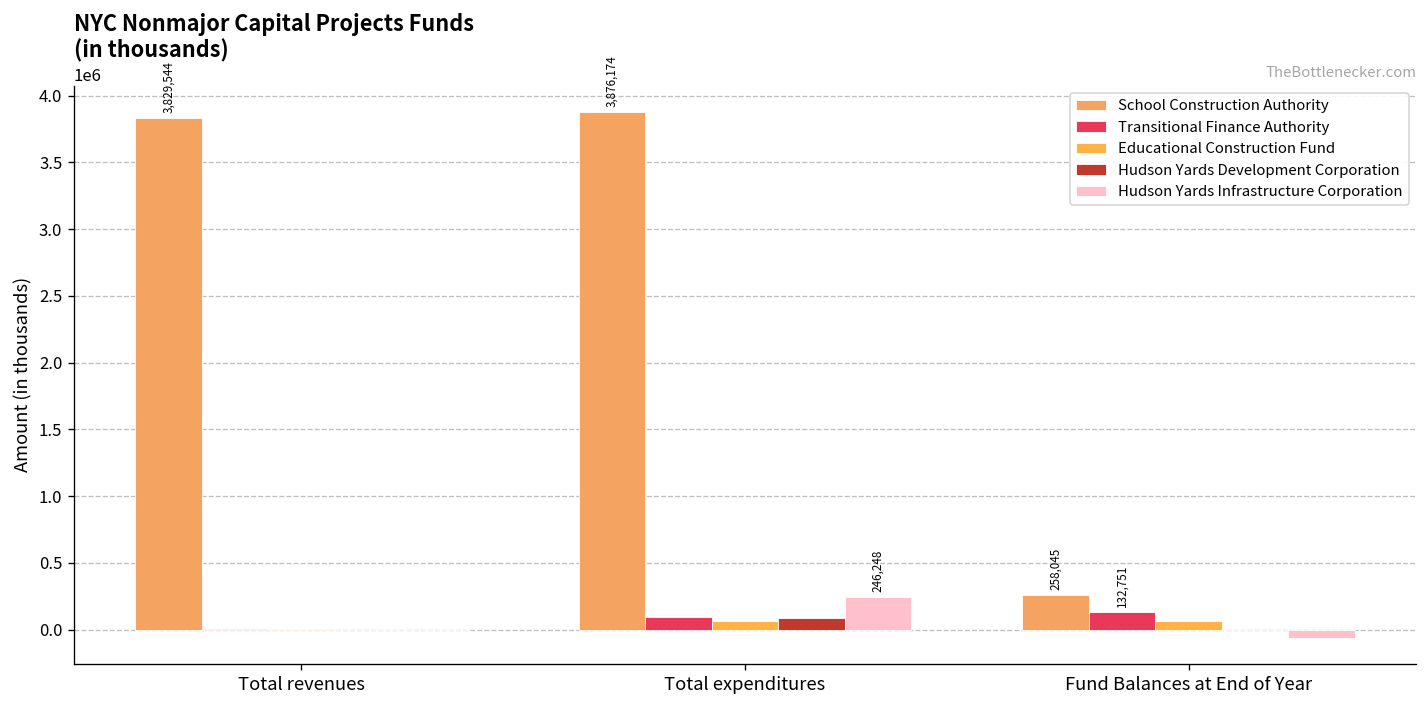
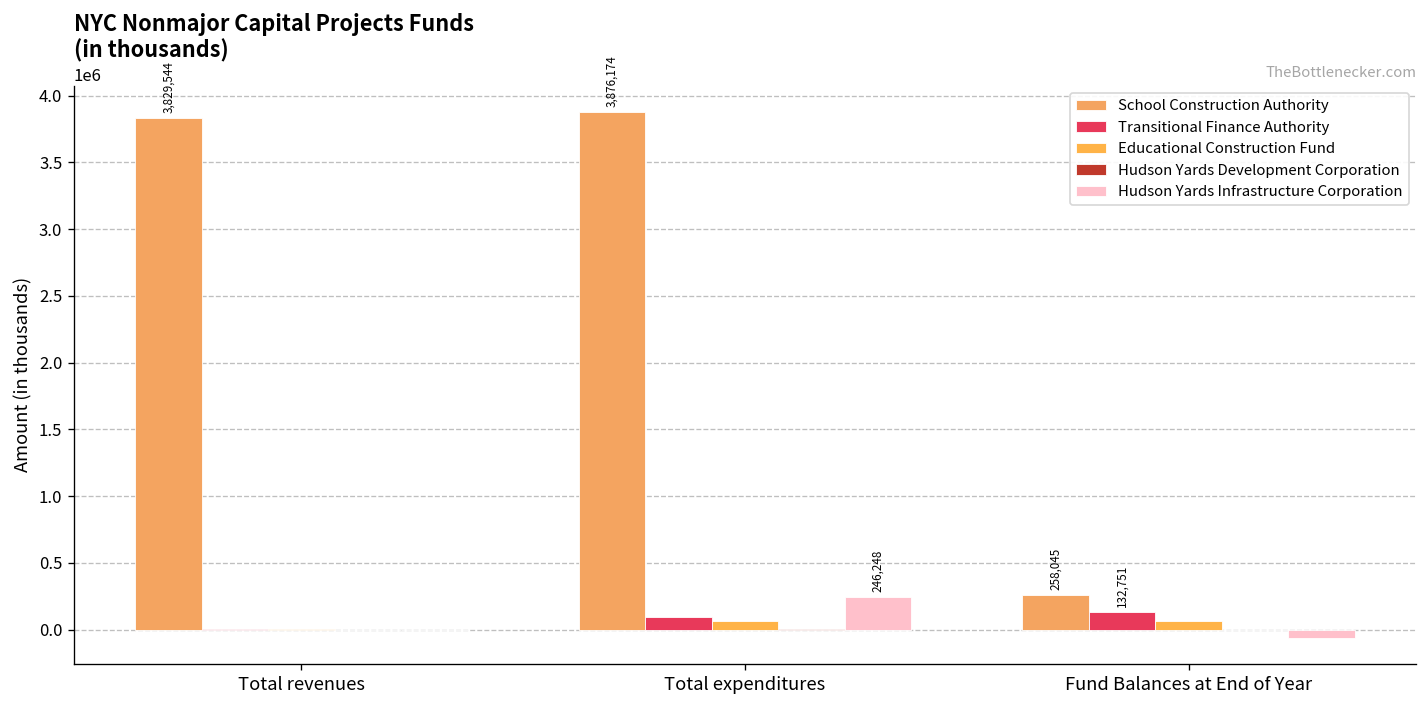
Hudson Yards Development Corporation, Total expenditures: 90000 -> 0
